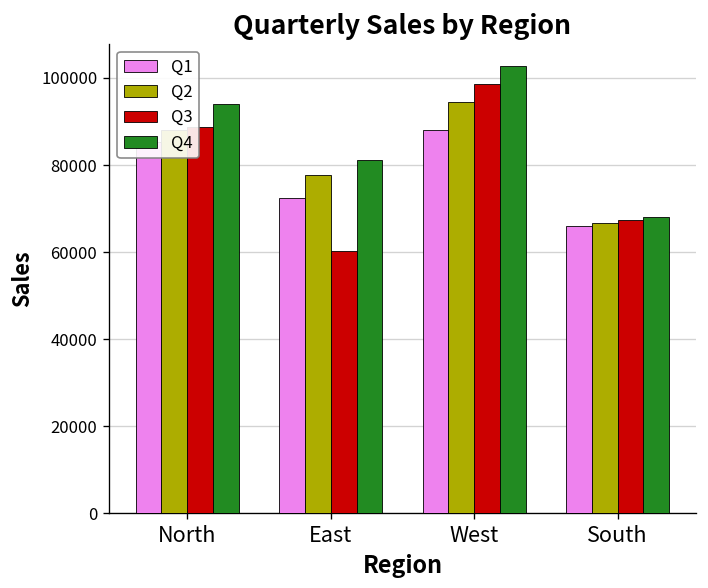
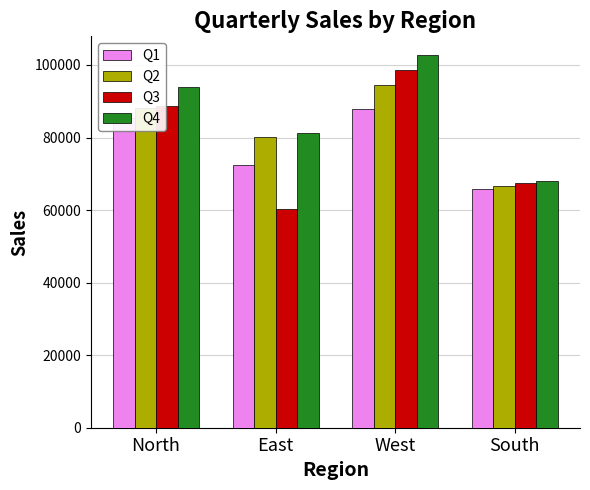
Q2, East: 78000 -> 80000
